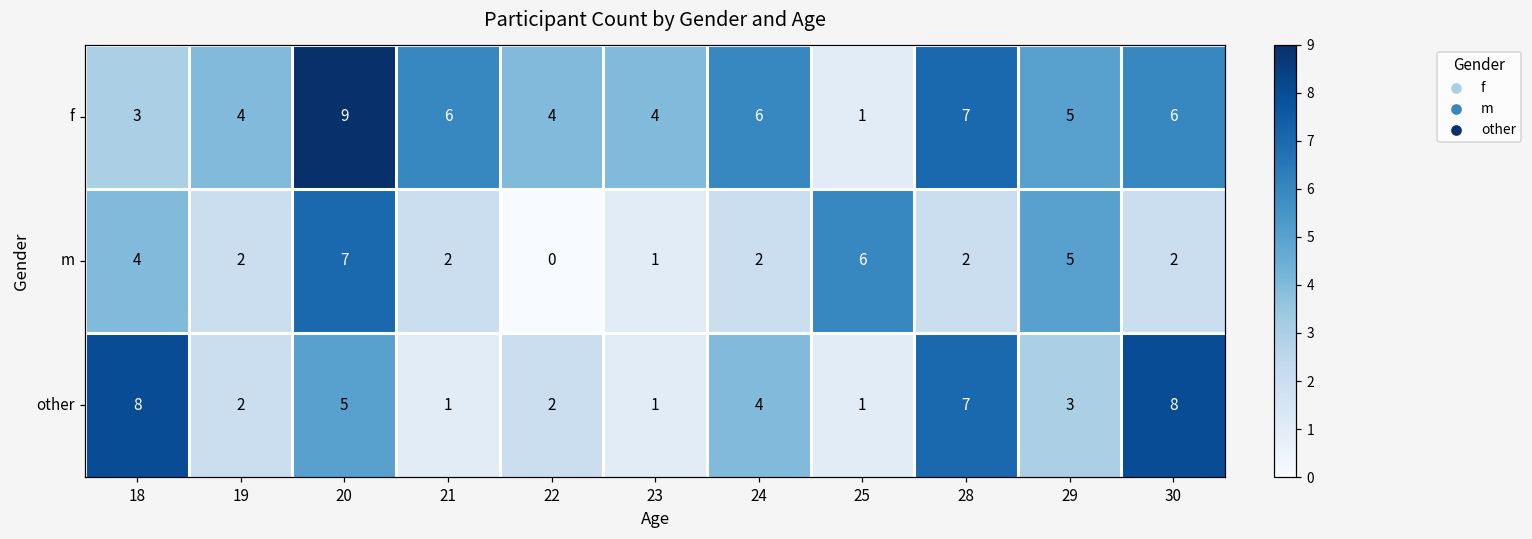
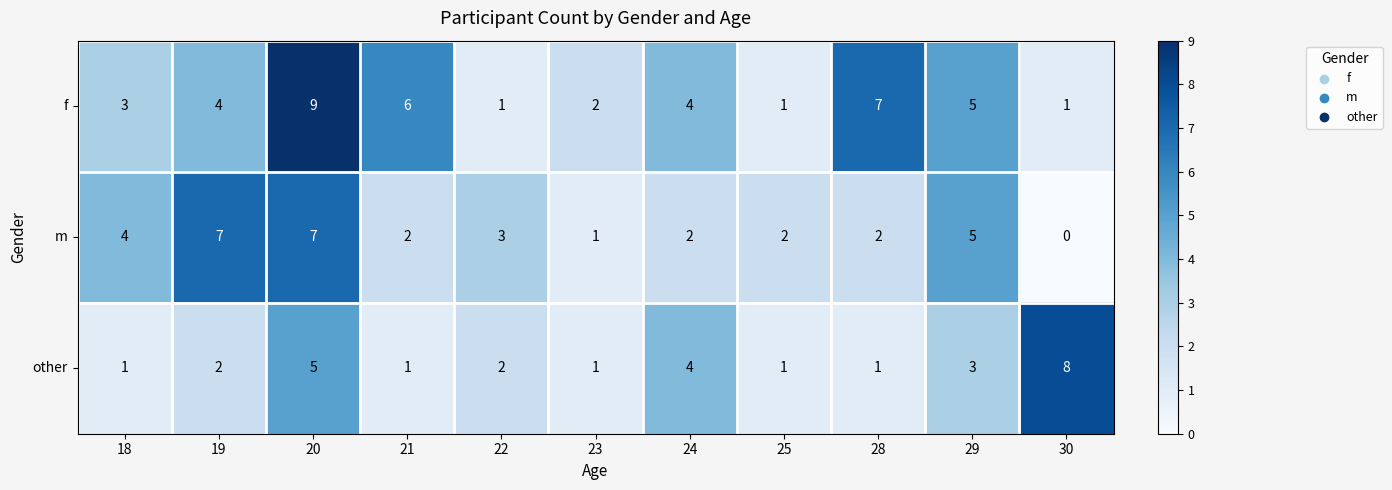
f, 22: 4 -> 1
f, 23: 4 -> 2
f, 24: 6 -> 4
f, 30: 6 -> 1
m, 19: 2 -> 7
m, 22: 0 -> 3
m, 25: 6 -> 2
m, 30: 2 -> 0
other, 18: 8 -> 1
other, 28: 7 -> 1
